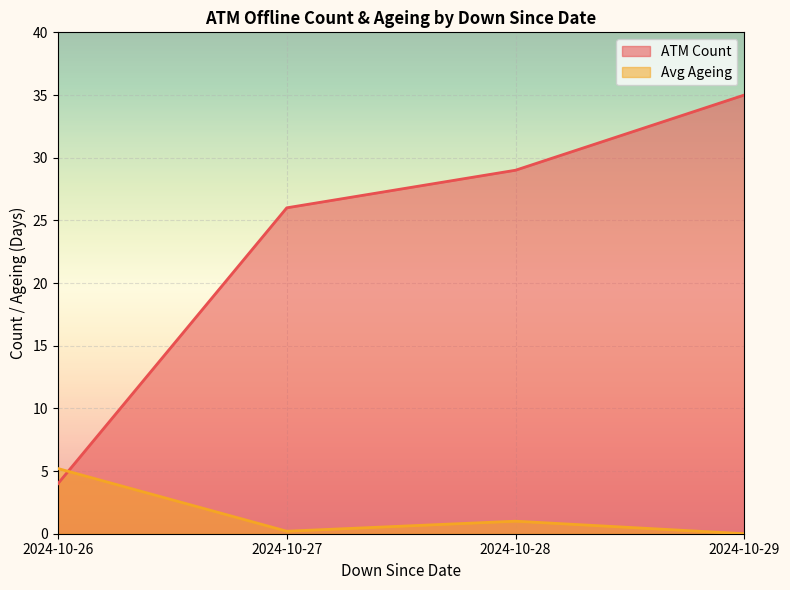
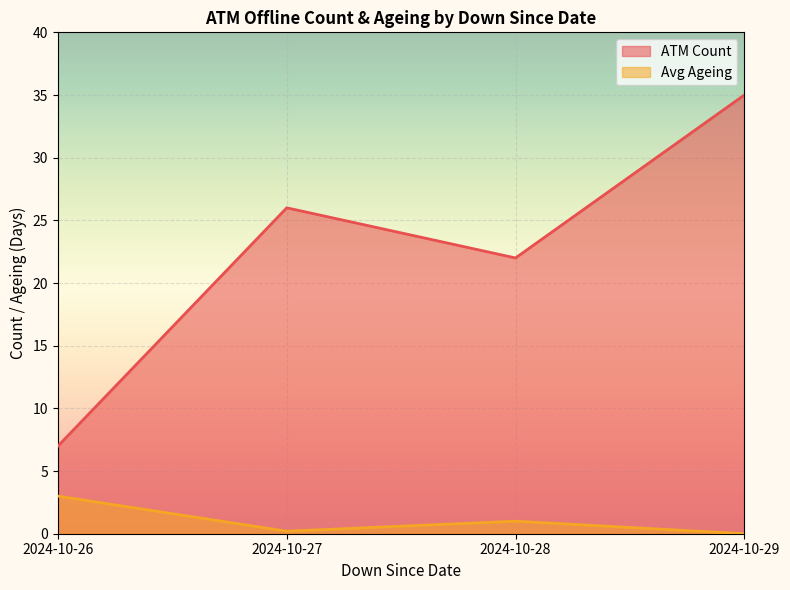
ATM Count, 2024-10-26: 4 -> 7
Avg Ageing, 2024-10-26: 5.2 -> 3.0
ATM Count, 2024-10-28: 29 -> 22
